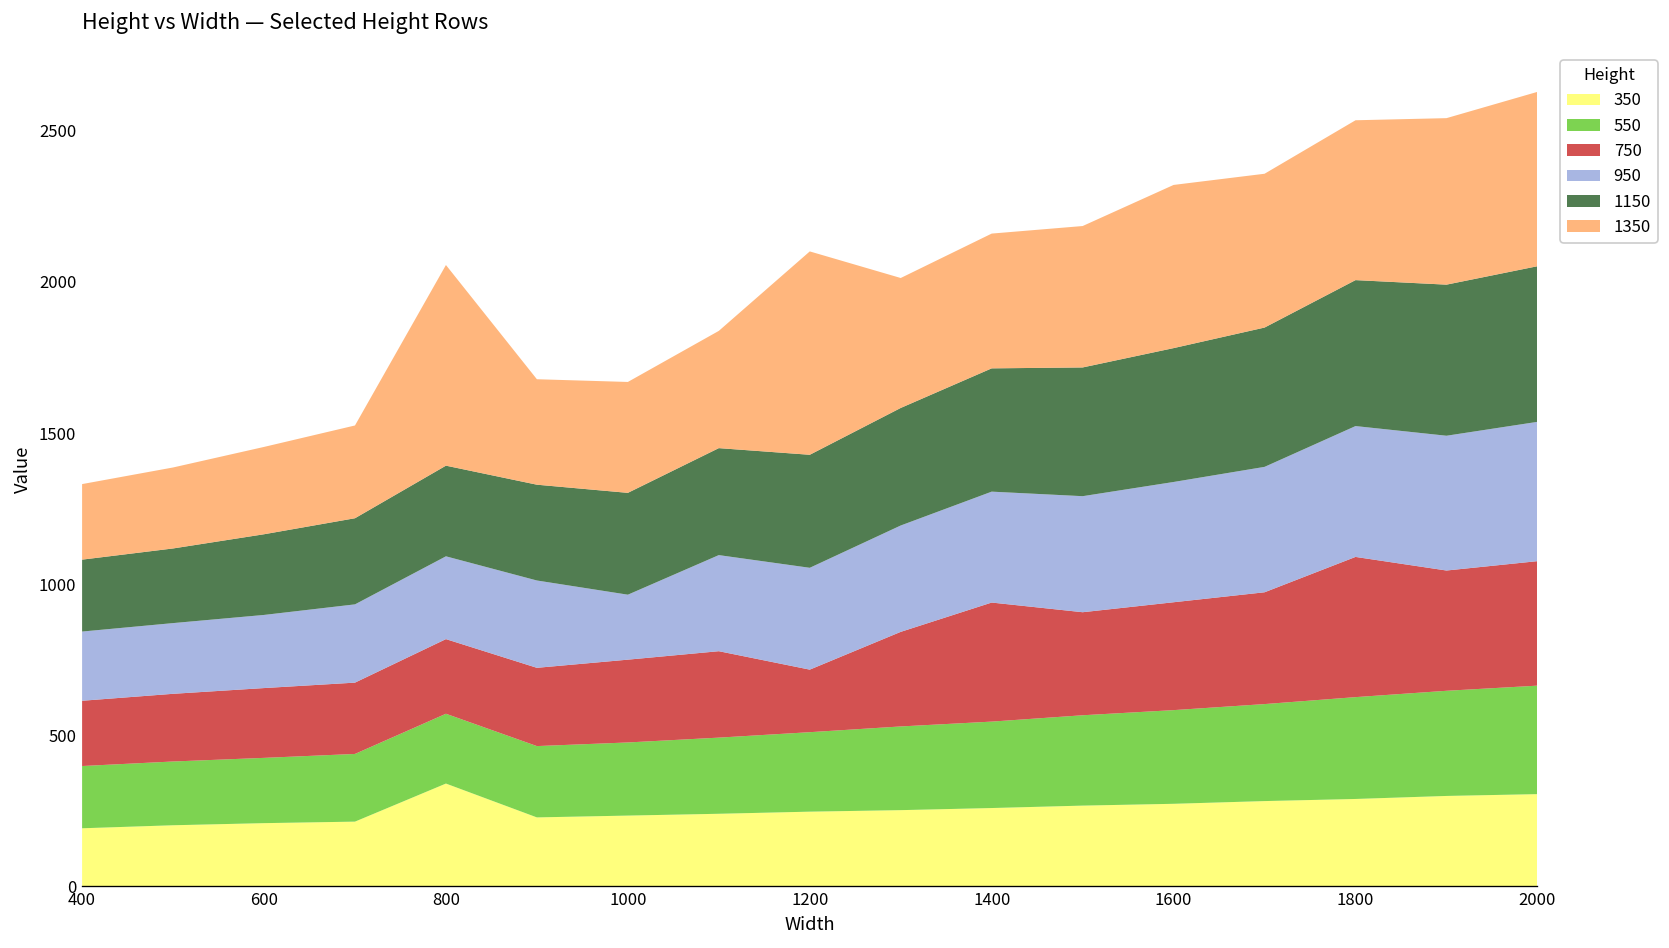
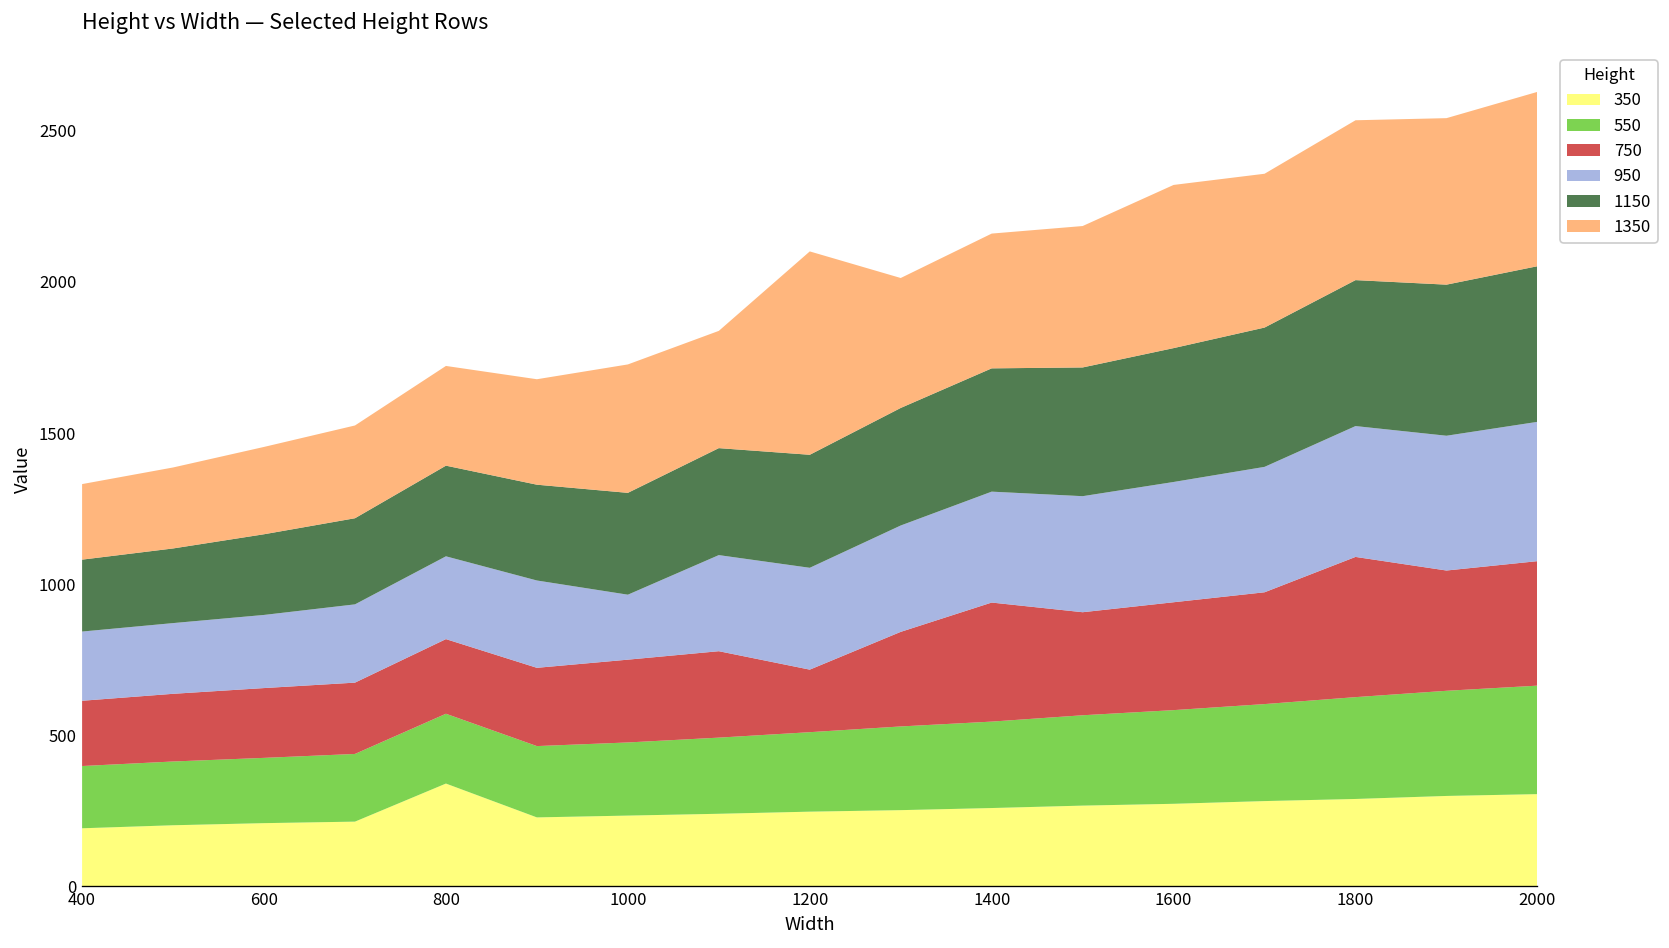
1350, 800: 660 -> 330
1350, 1000: 370 -> 430
